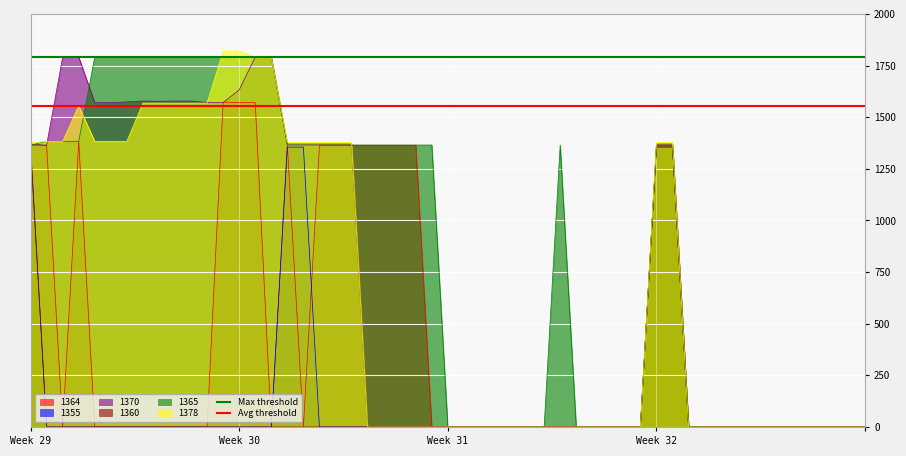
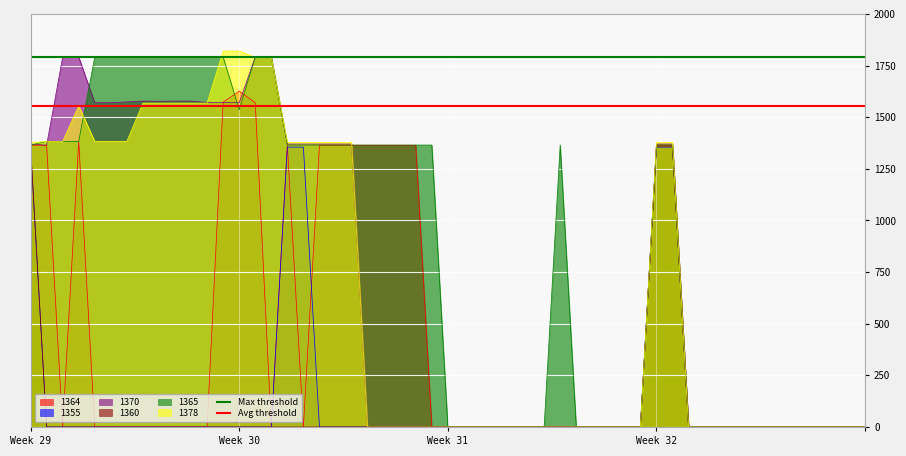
1364, Week 30: 1570 -> 1630
1370, Week 30: 1630 -> 1570
1365, Week 30: 1790 -> 1540
